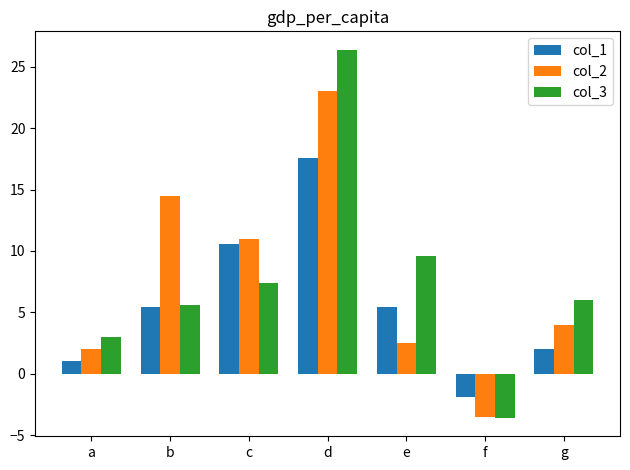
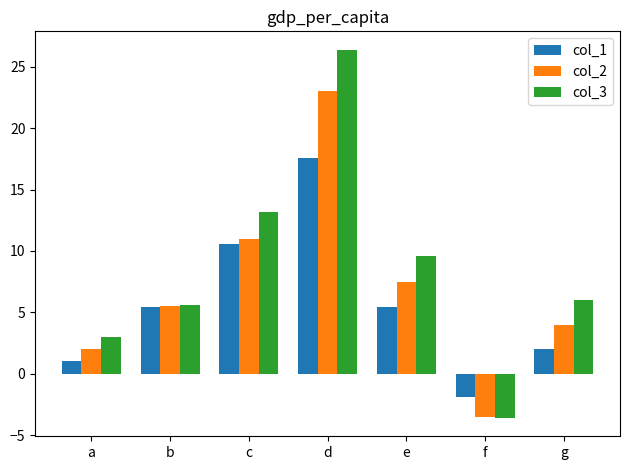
col_2, b: 14.5 -> 5.5
col_3, c: 7.4 -> 13.2
col_2, e: 2.5 -> 7.5
